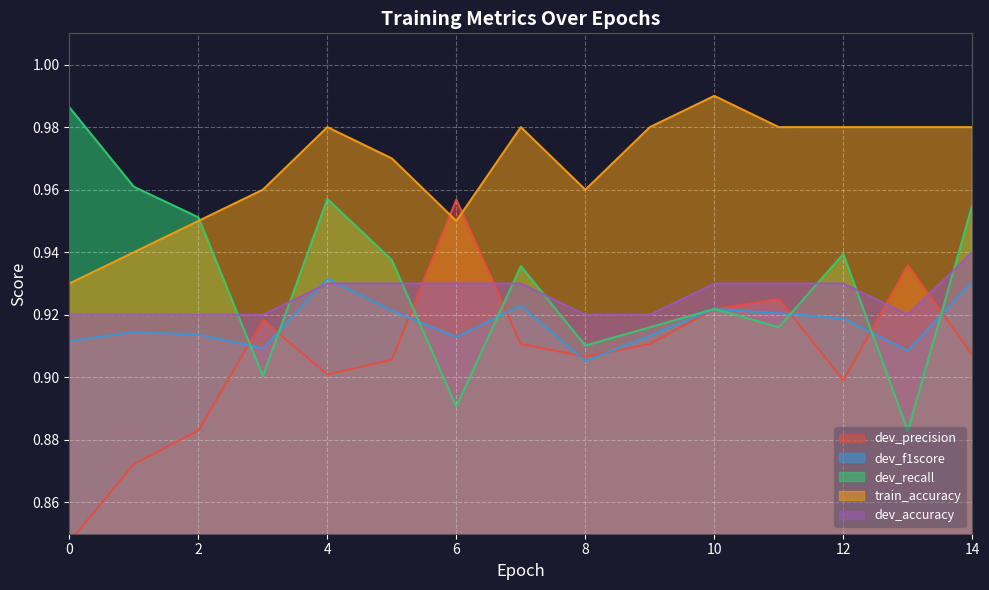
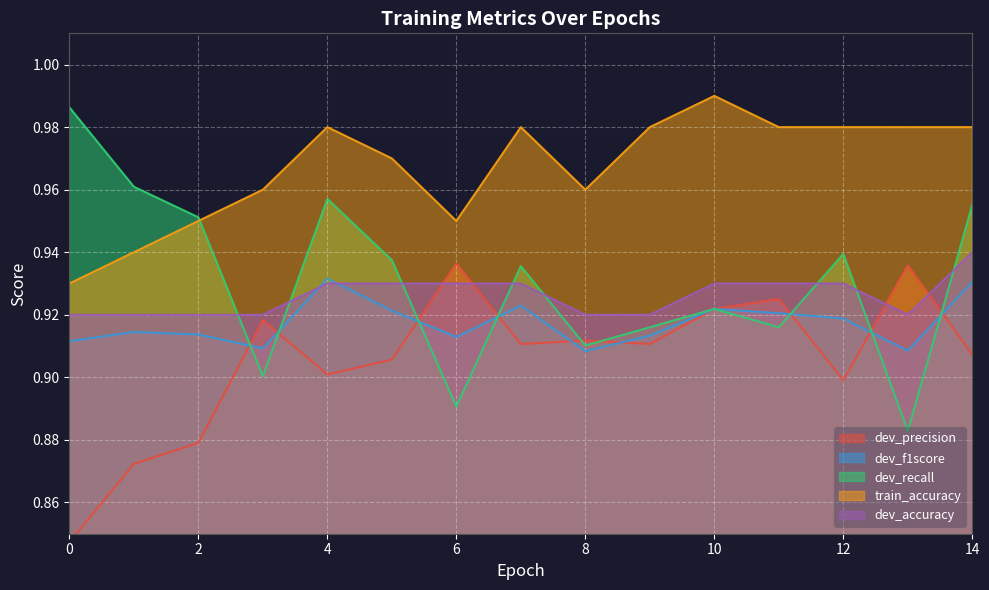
dev_precision, 2: 0.883 -> 0.879
dev_precision, 6: 0.957 -> 0.936
dev_precision, 8: 0.907 -> 0.912
dev_f1score, 8: 0.905 -> 0.908
